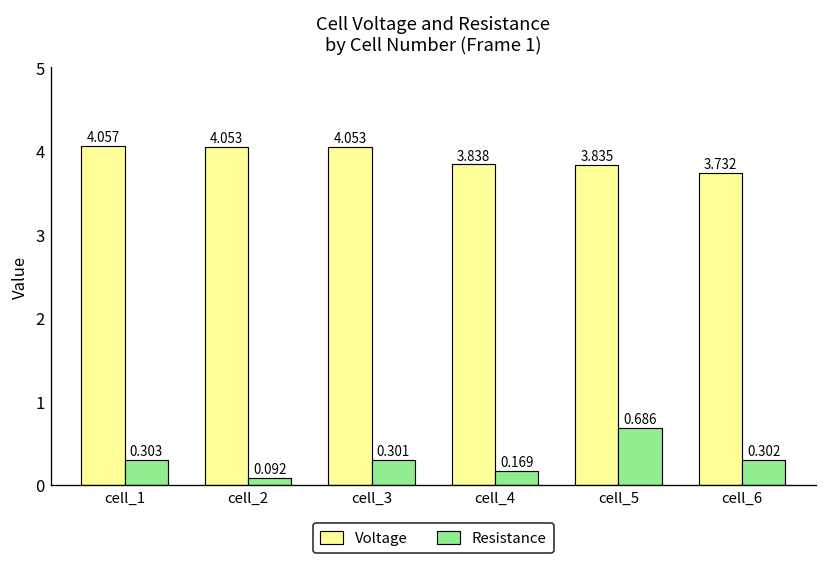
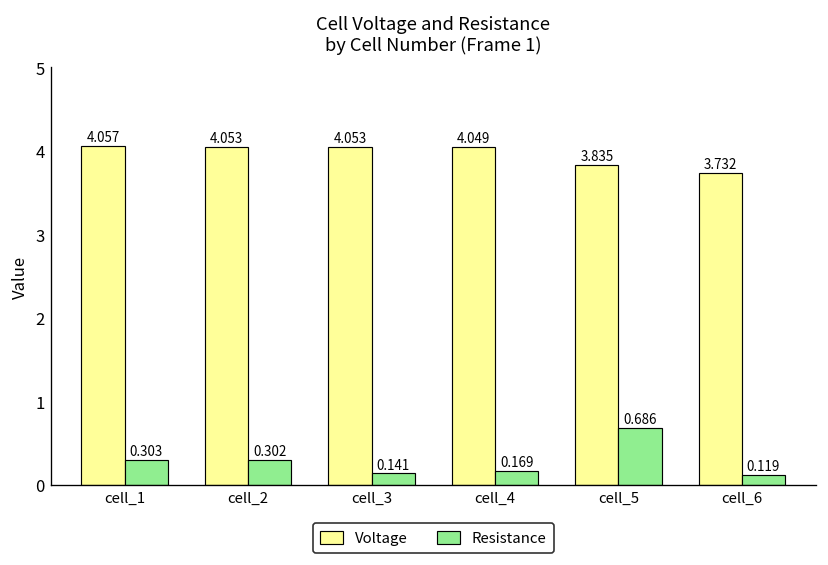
Resistance, cell_2: 0.092 -> 0.302
Resistance, cell_3: 0.301 -> 0.141
Voltage, cell_4: 3.838 -> 4.049
Resistance, cell_6: 0.302 -> 0.119
